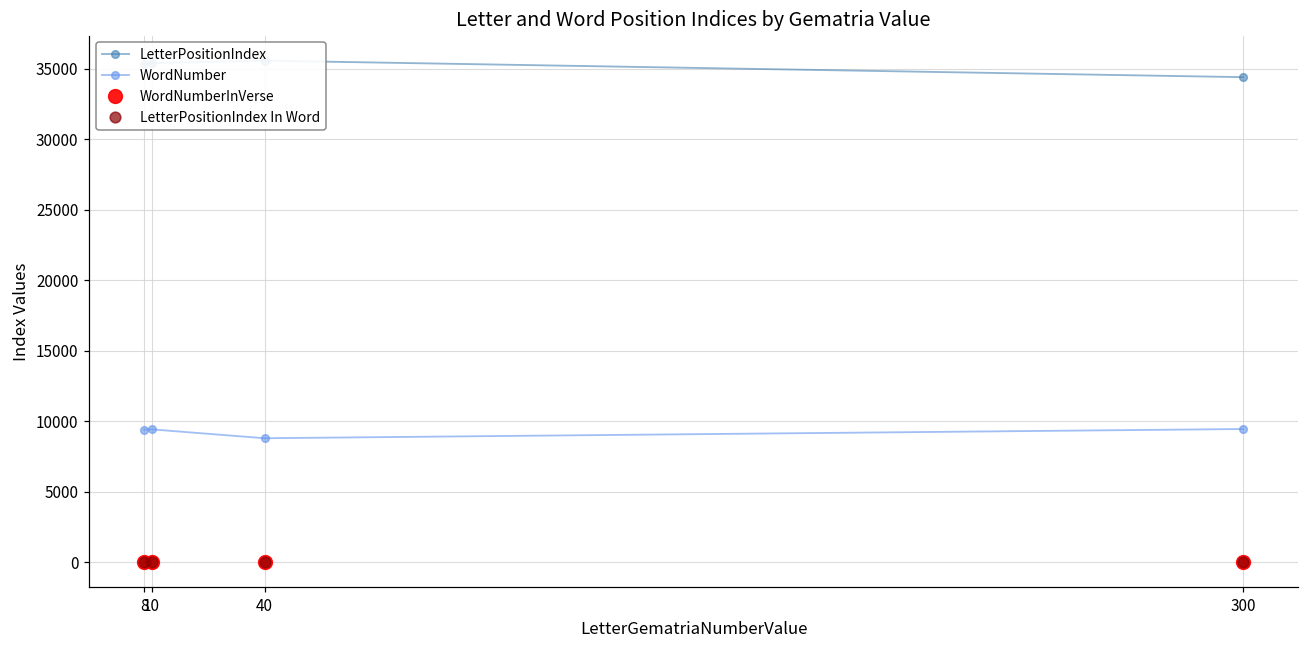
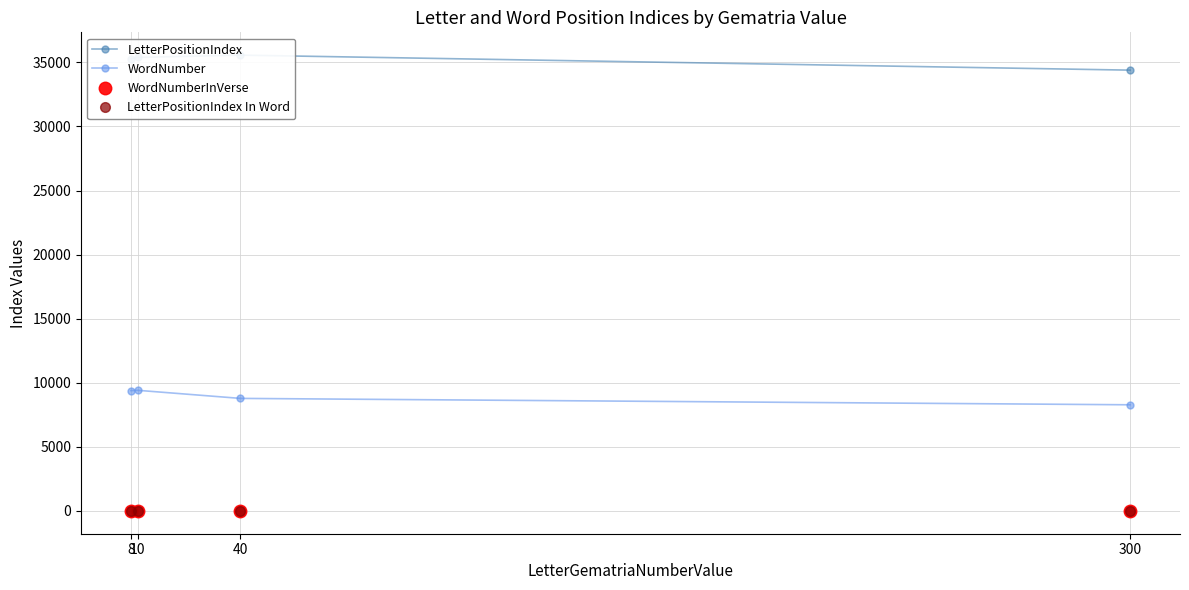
WordNumber, 300: 9400 -> 8300
